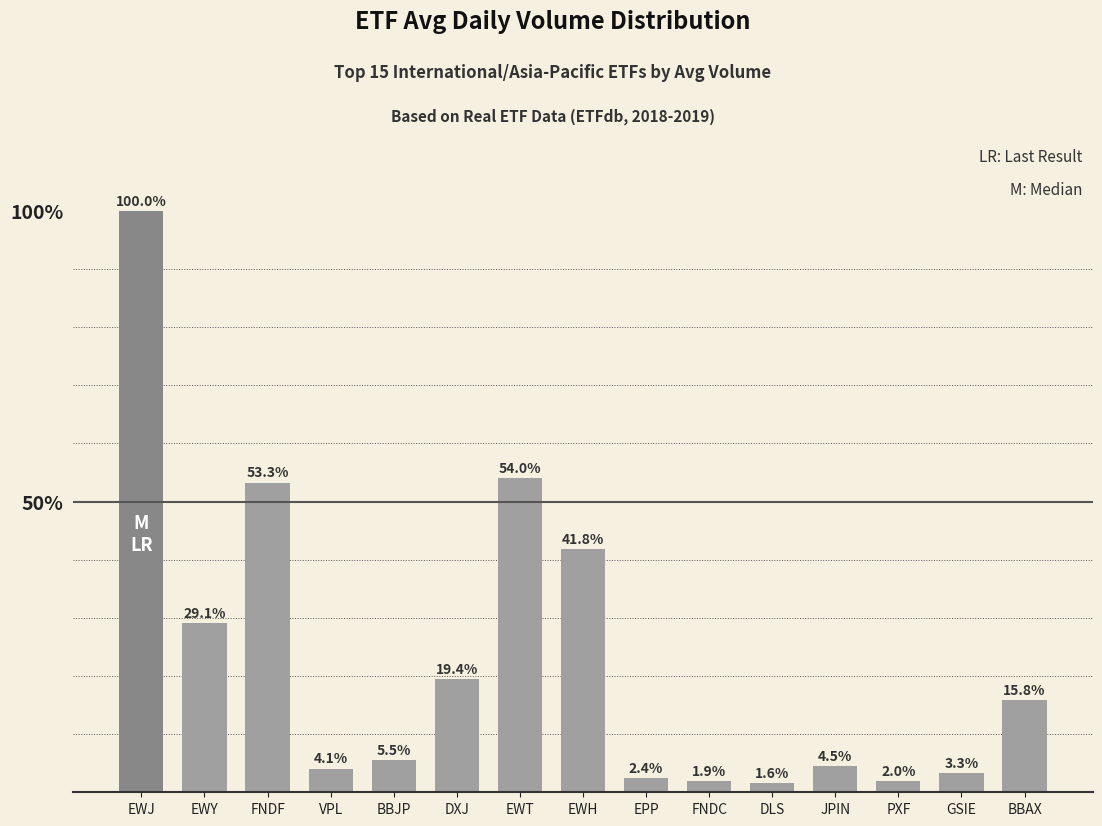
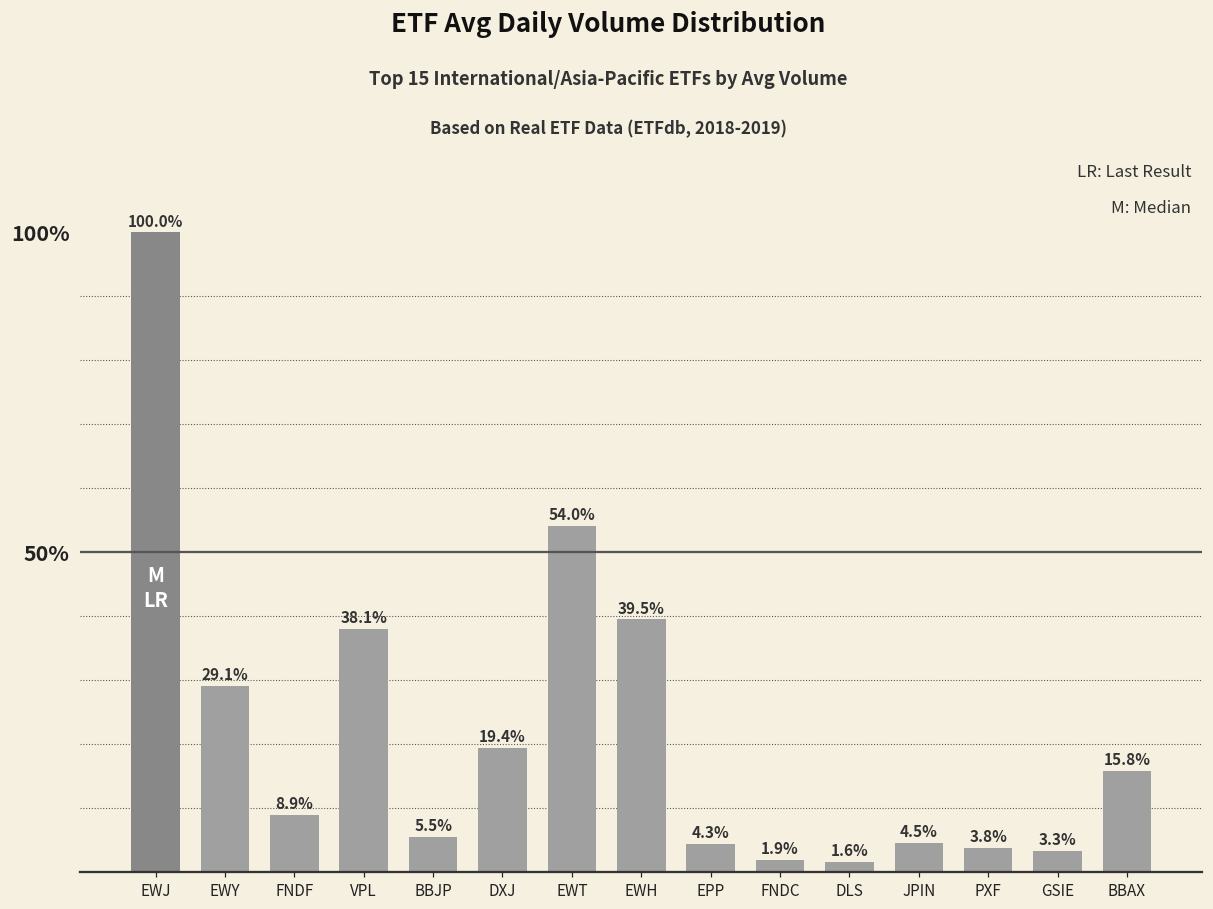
FNDF: 53.3% -> 8.9%
VPL: 4.1% -> 38.1%
EWH: 41.8% -> 39.5%
EPP: 2.4% -> 4.3%
PXF: 2.0% -> 3.8%
